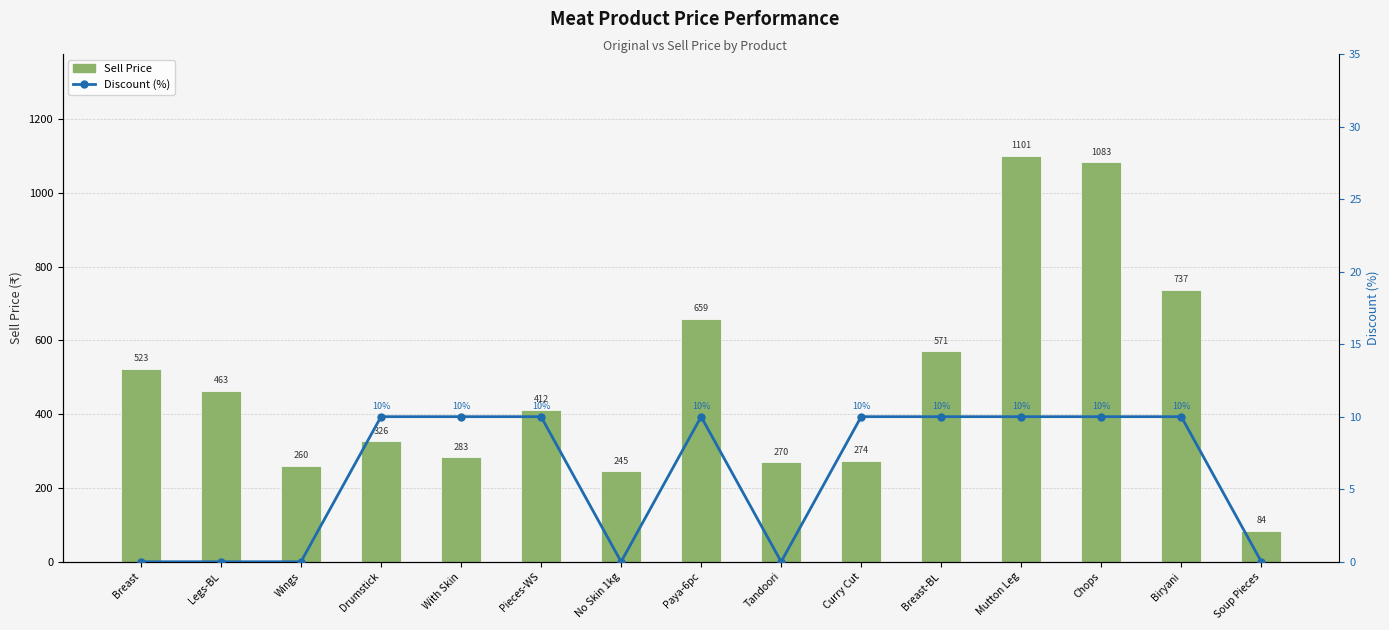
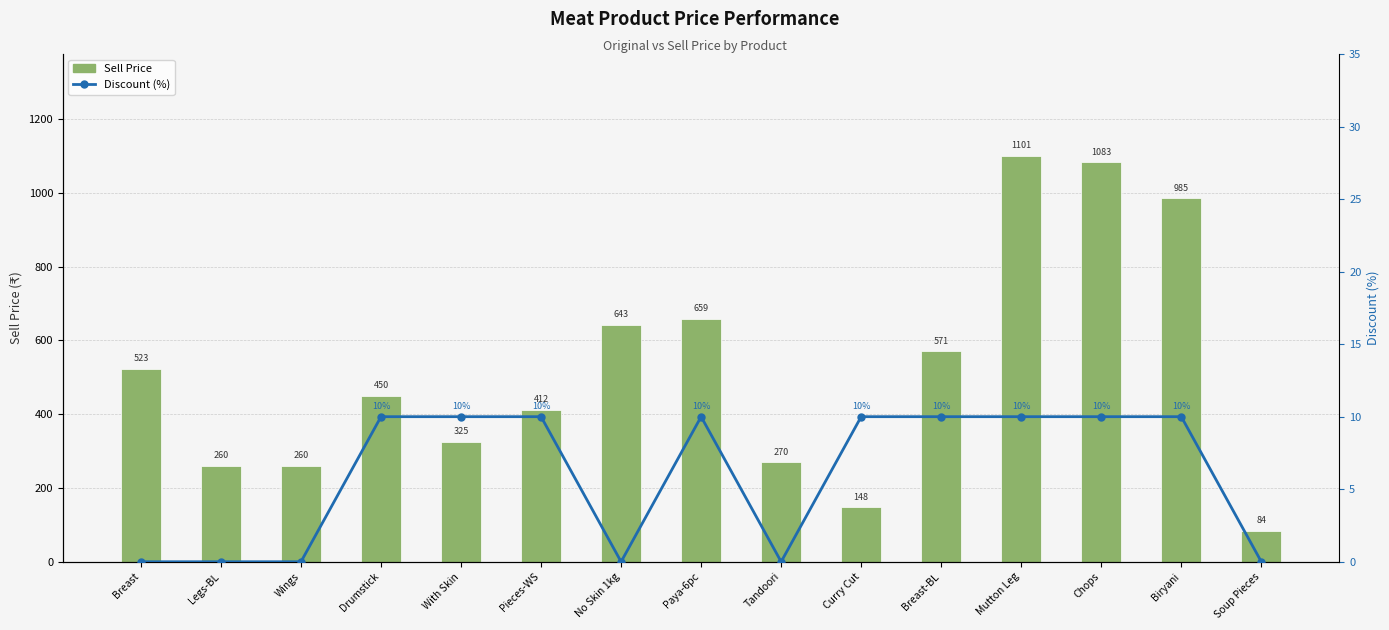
Sell Price, Legs-BL: 463 -> 260
Sell Price, Drumstick: 326 -> 450
Sell Price, With Skin: 283 -> 325
Sell Price, No Skin 1kg: 245 -> 643
Sell Price, Curry Cut: 274 -> 148
Sell Price, Biryani: 737 -> 985
